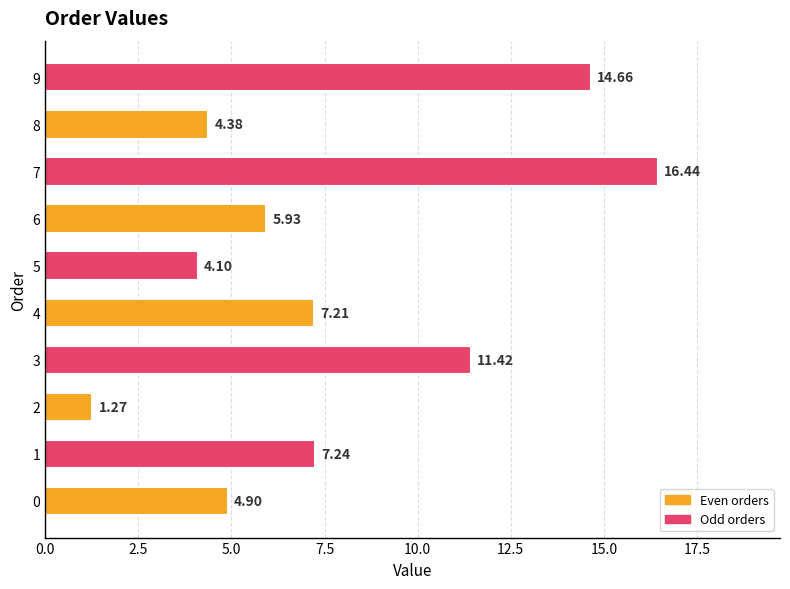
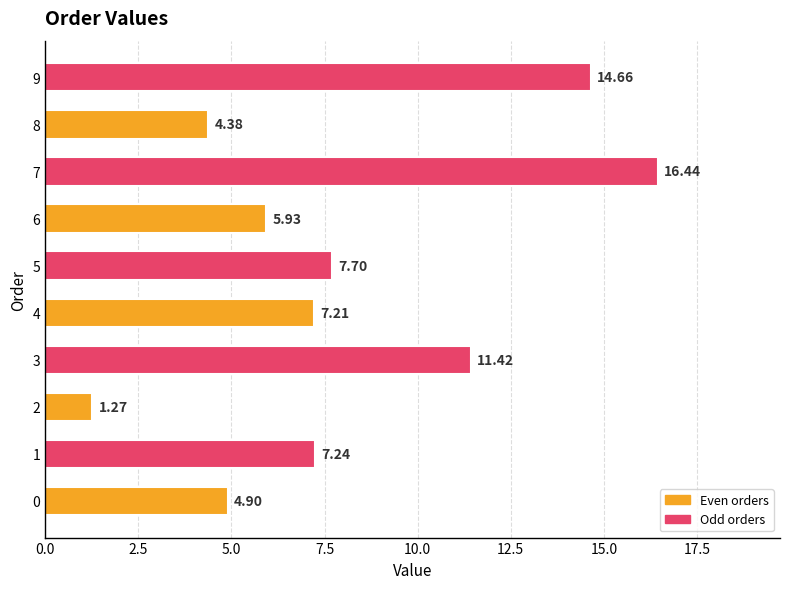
5: 4.10 -> 7.70
